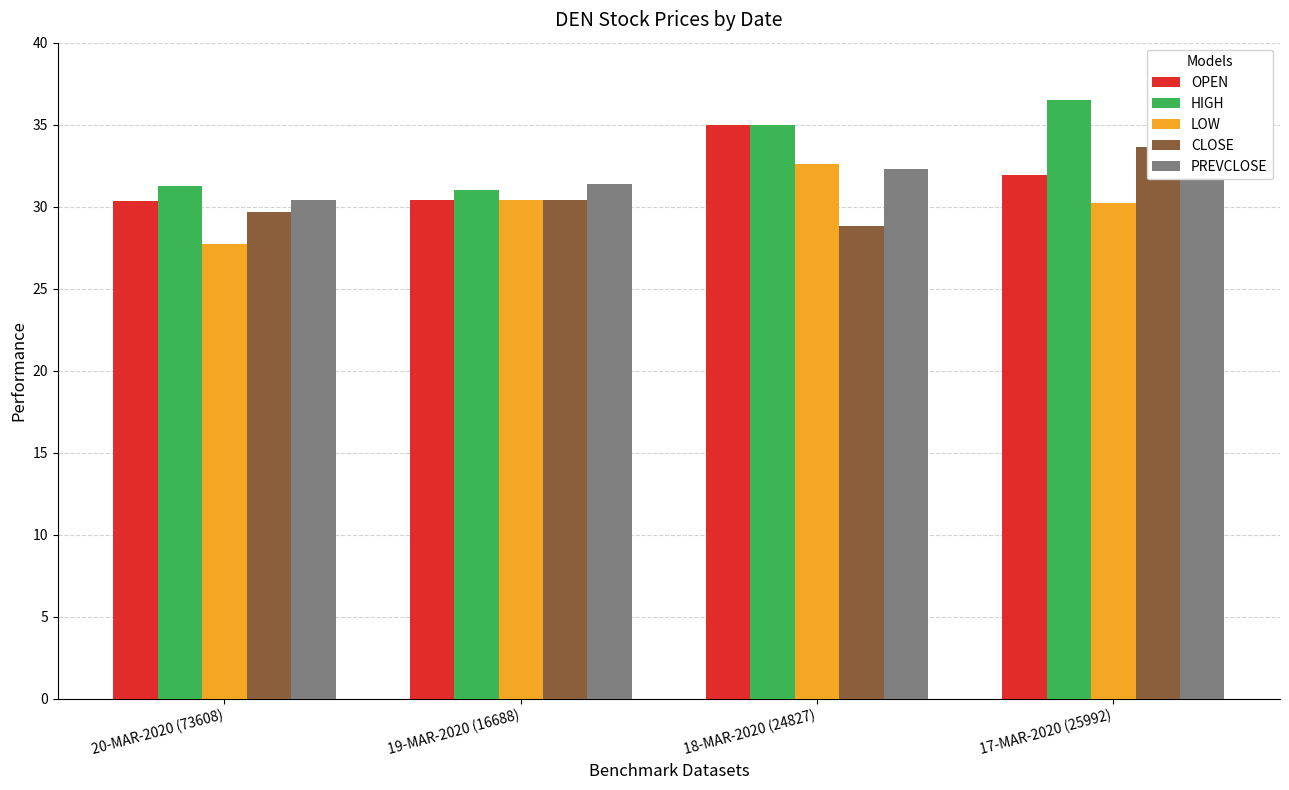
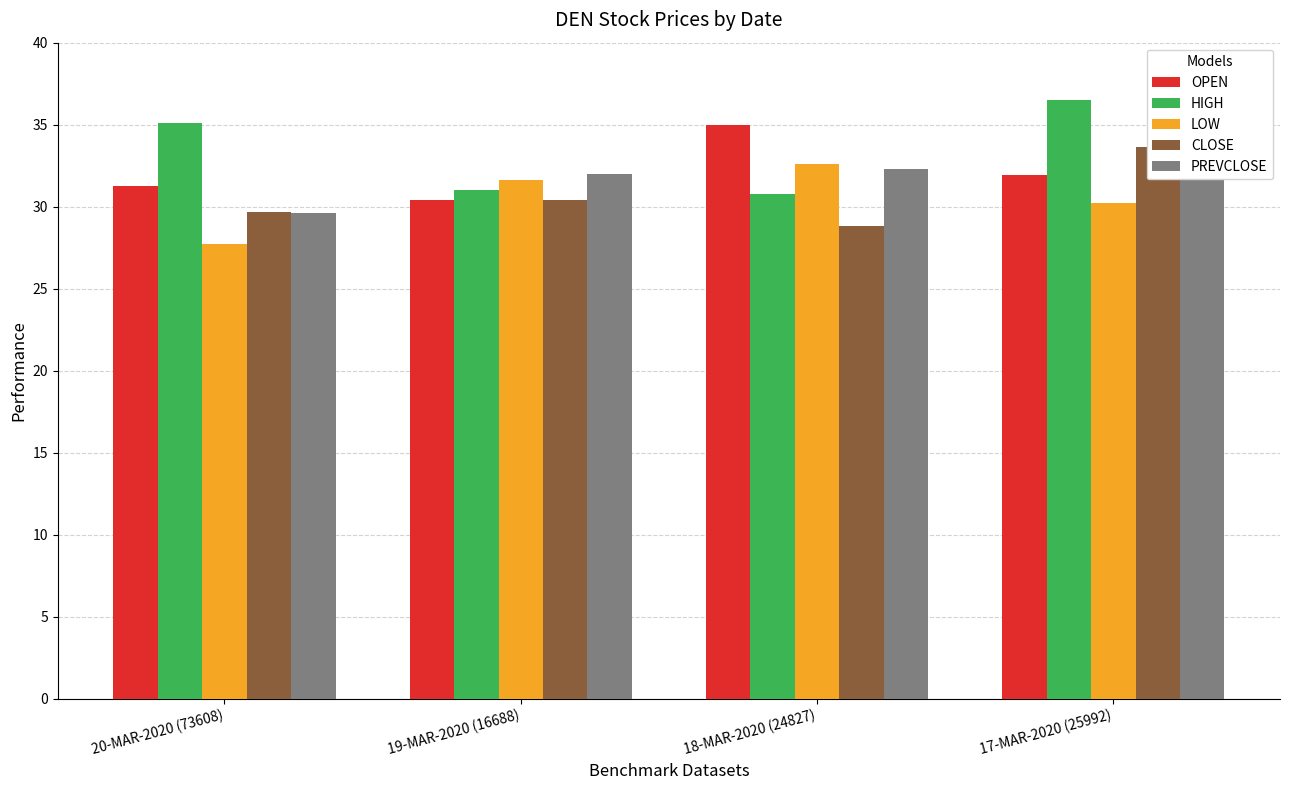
OPEN, 20-MAR-2020 (73608): 30.4 -> 31.3
HIGH, 20-MAR-2020 (73608): 31.3 -> 35.1
PREVCLOSE, 20-MAR-2020 (73608): 30.4 -> 29.6
LOW, 19-MAR-2020 (16688): 30.4 -> 31.6
PREVCLOSE, 19-MAR-2020 (16688): 31.4 -> 32.0
HIGH, 18-MAR-2020 (24827): 35.0 -> 30.8
